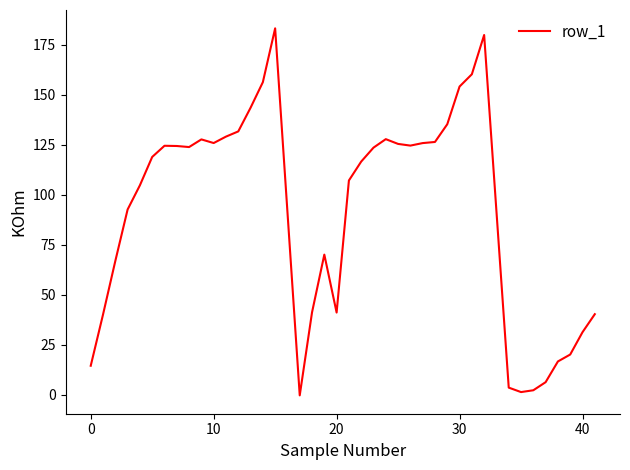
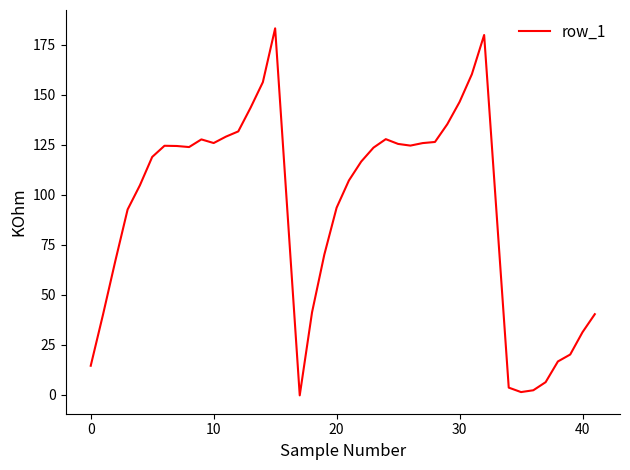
20: 41 -> 93
30: 154 -> 146
